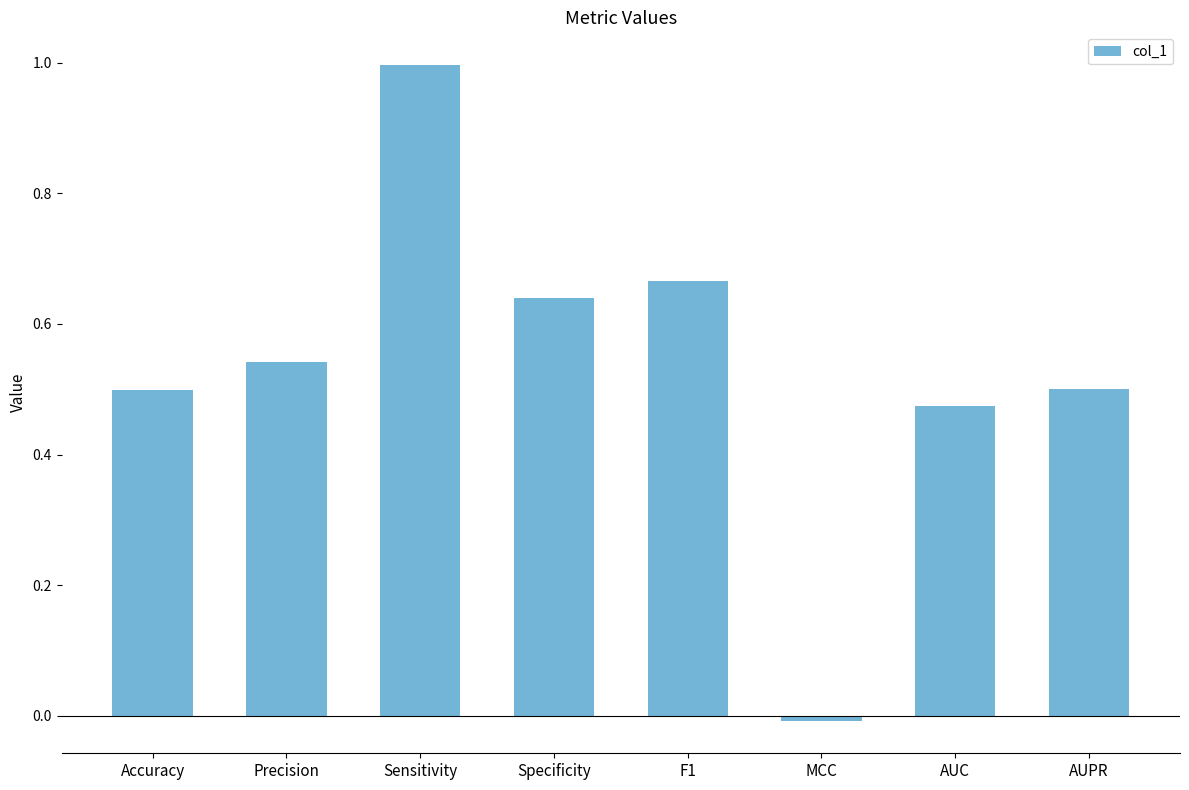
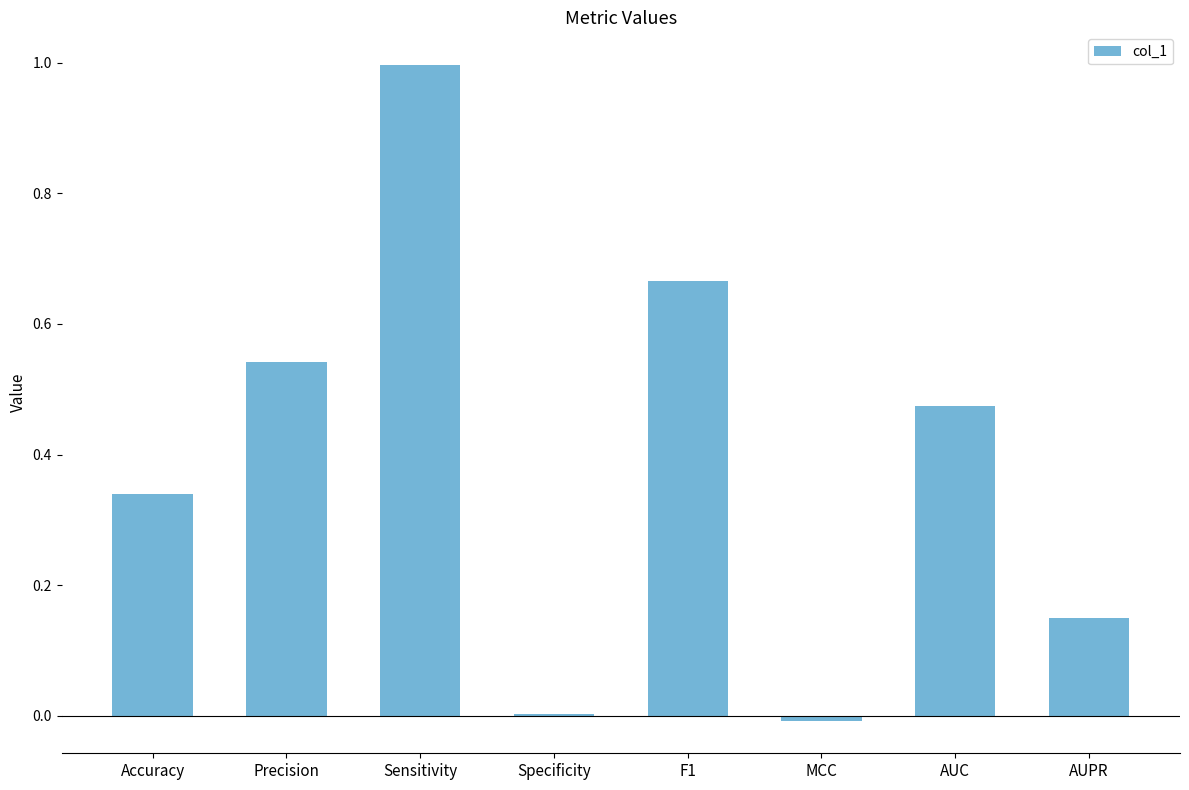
Accuracy: 0.50 -> 0.34
Specificity: 0.64 -> 0.00
AUPR: 0.50 -> 0.15
